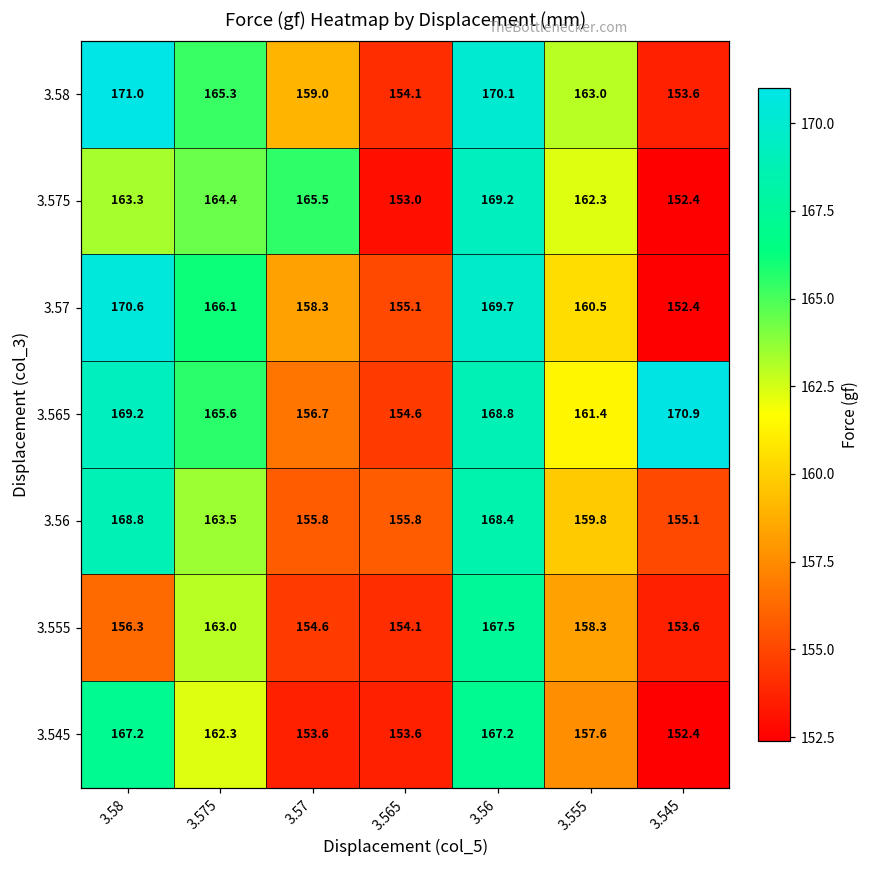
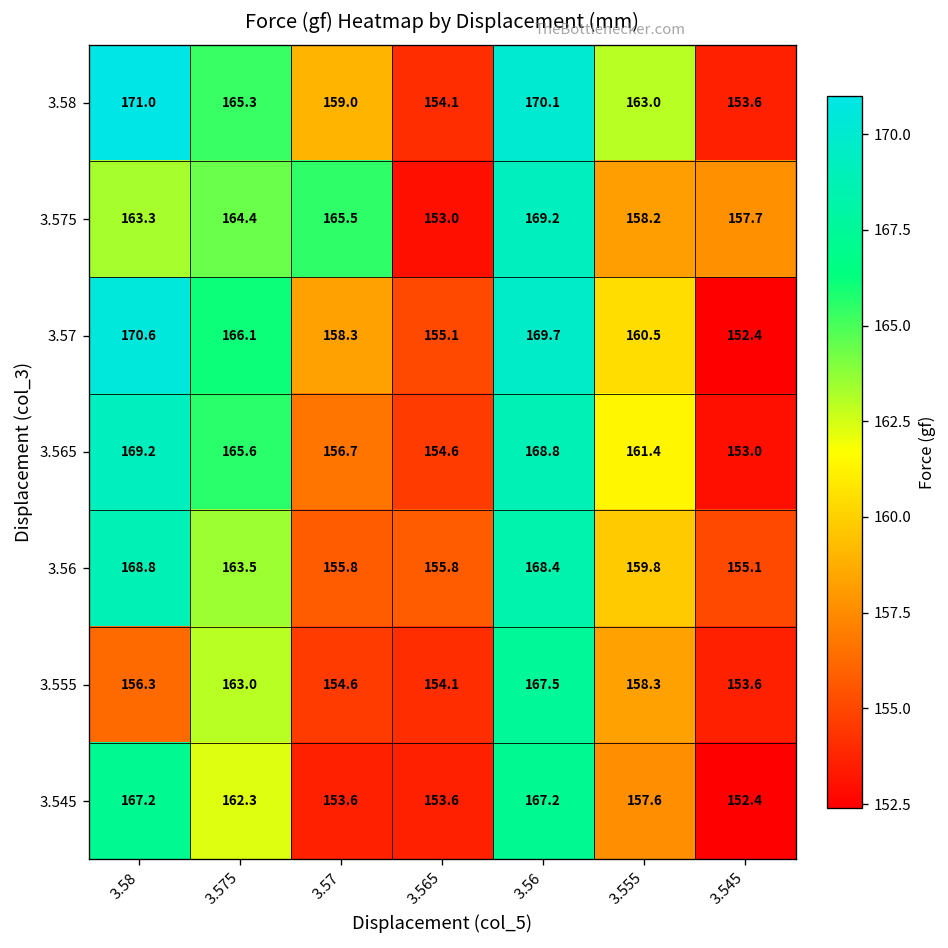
3.575, 3.555: 162.3 -> 158.2
3.575, 3.545: 152.4 -> 157.7
3.565, 3.545: 170.9 -> 153.0
